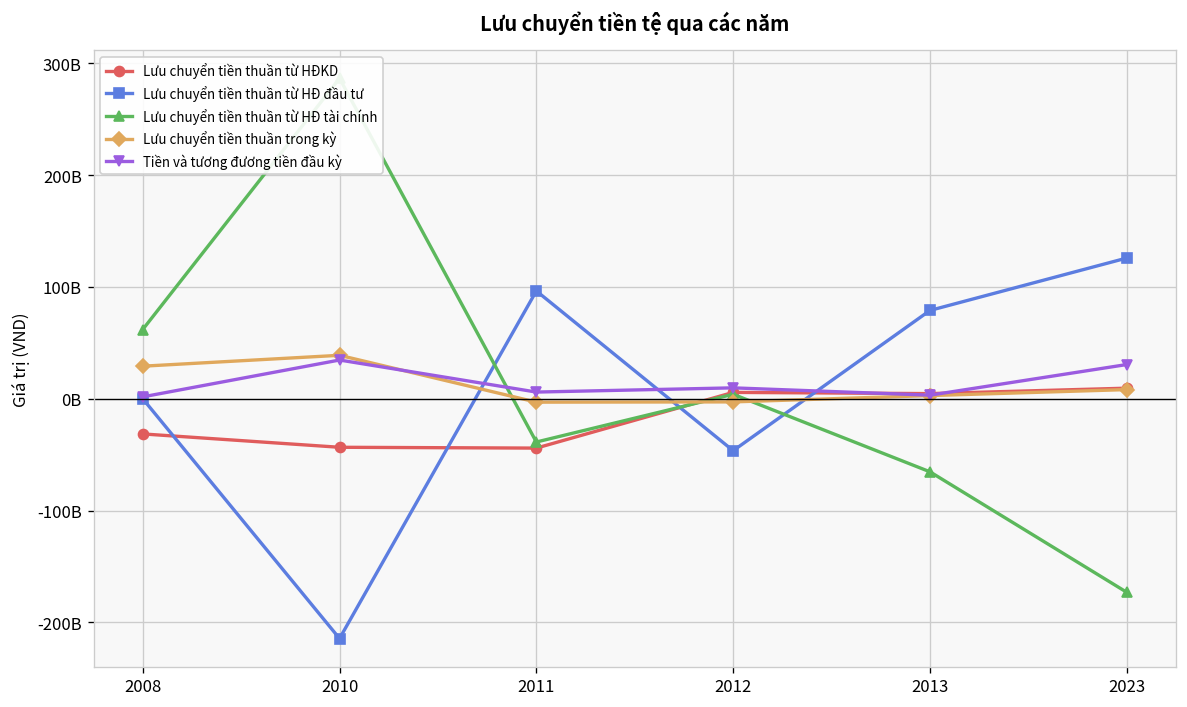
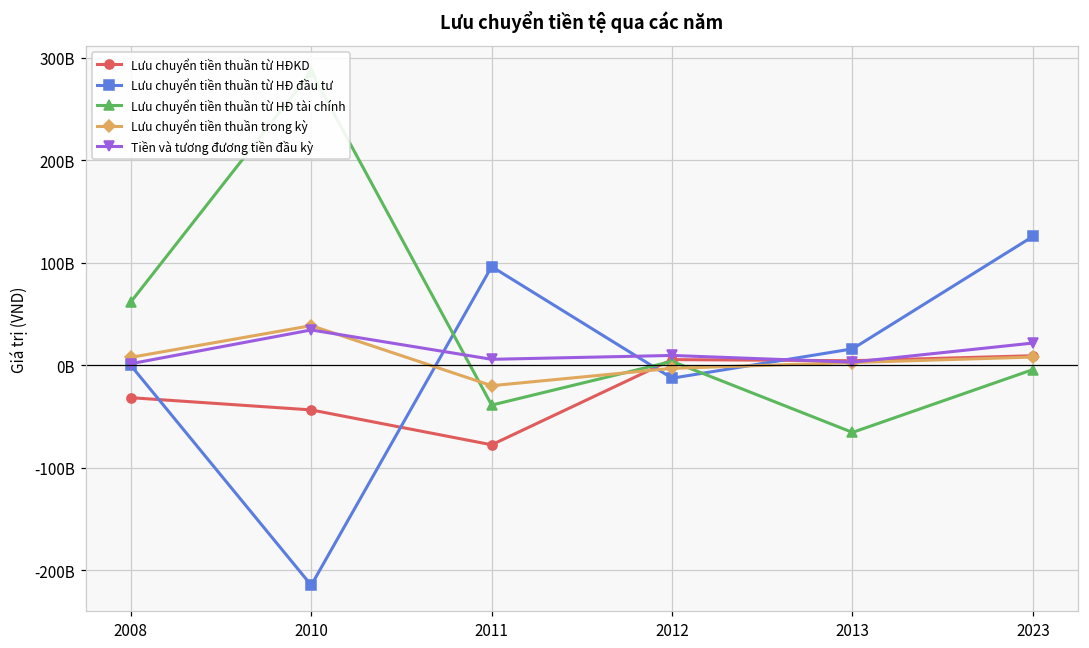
Lưu chuyển tiền thuần trong kỳ, 2008: 30000000000 -> 10000000000
Lưu chuyển tiền thuần từ HĐKD, 2011: -40000000000 -> -80000000000
Lưu chuyển tiền thuần trong kỳ, 2011: 0 -> -20000000000
Lưu chuyển tiền thuần từ HĐ đầu tư, 2012: -50000000000 -> -10000000000
Lưu chuyển tiền thuần từ HĐ đầu tư, 2013: 80000000000 -> 20000000000
Lưu chuyển tiền thuần từ HĐ tài chính, 2023: -170000000000 -> 0
Tiền và tương đương tiền đầu kỳ, 2023: 30000000000 -> 20000000000
